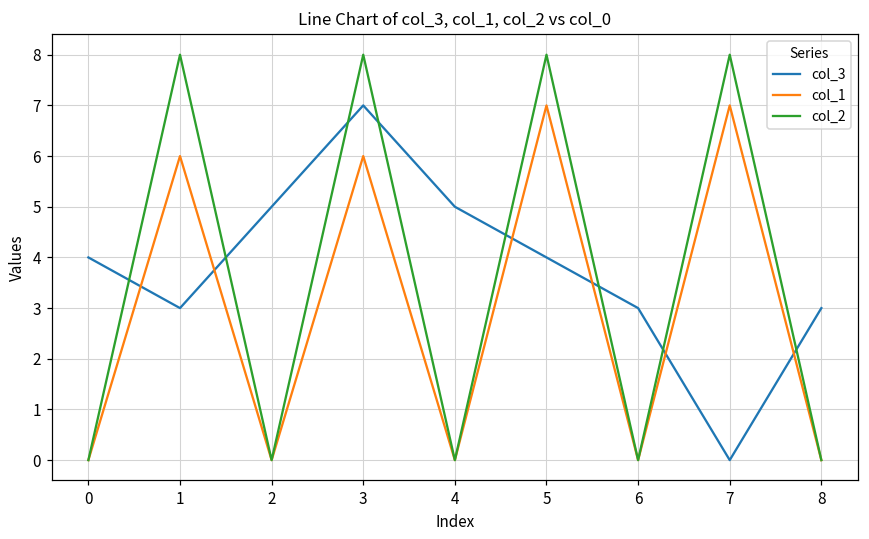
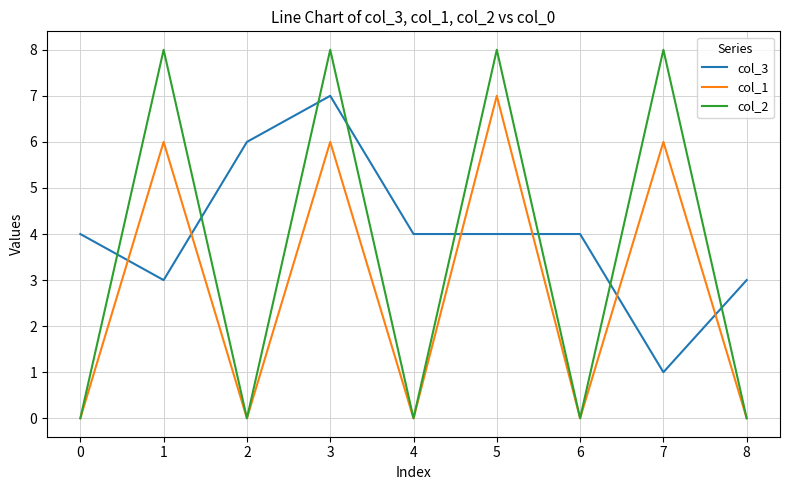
col_3, 2: 5 -> 6
col_3, 4: 5 -> 4
col_3, 6: 3 -> 4
col_3, 7: 0 -> 1
col_1, 7: 7 -> 6
